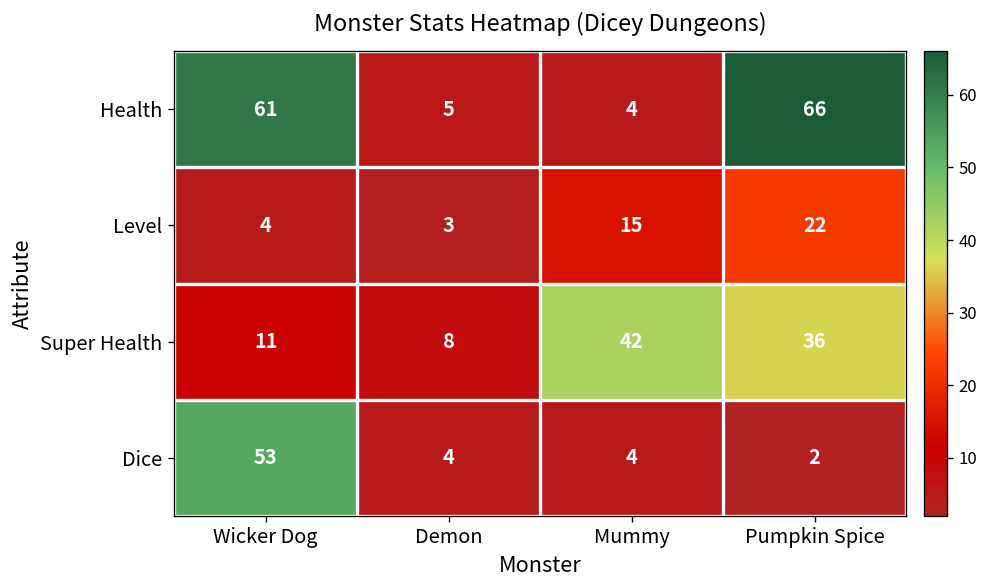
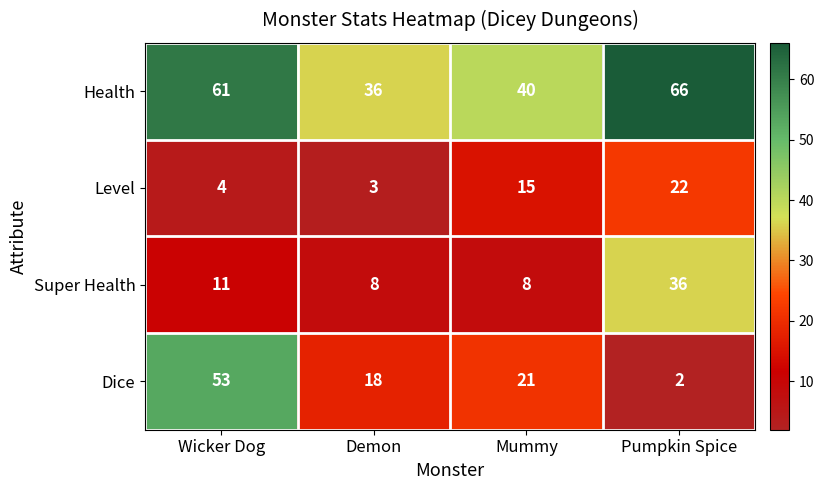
Health, Demon: 5 -> 36
Health, Mummy: 4 -> 40
Super Health, Mummy: 42 -> 8
Dice, Demon: 4 -> 18
Dice, Mummy: 4 -> 21
